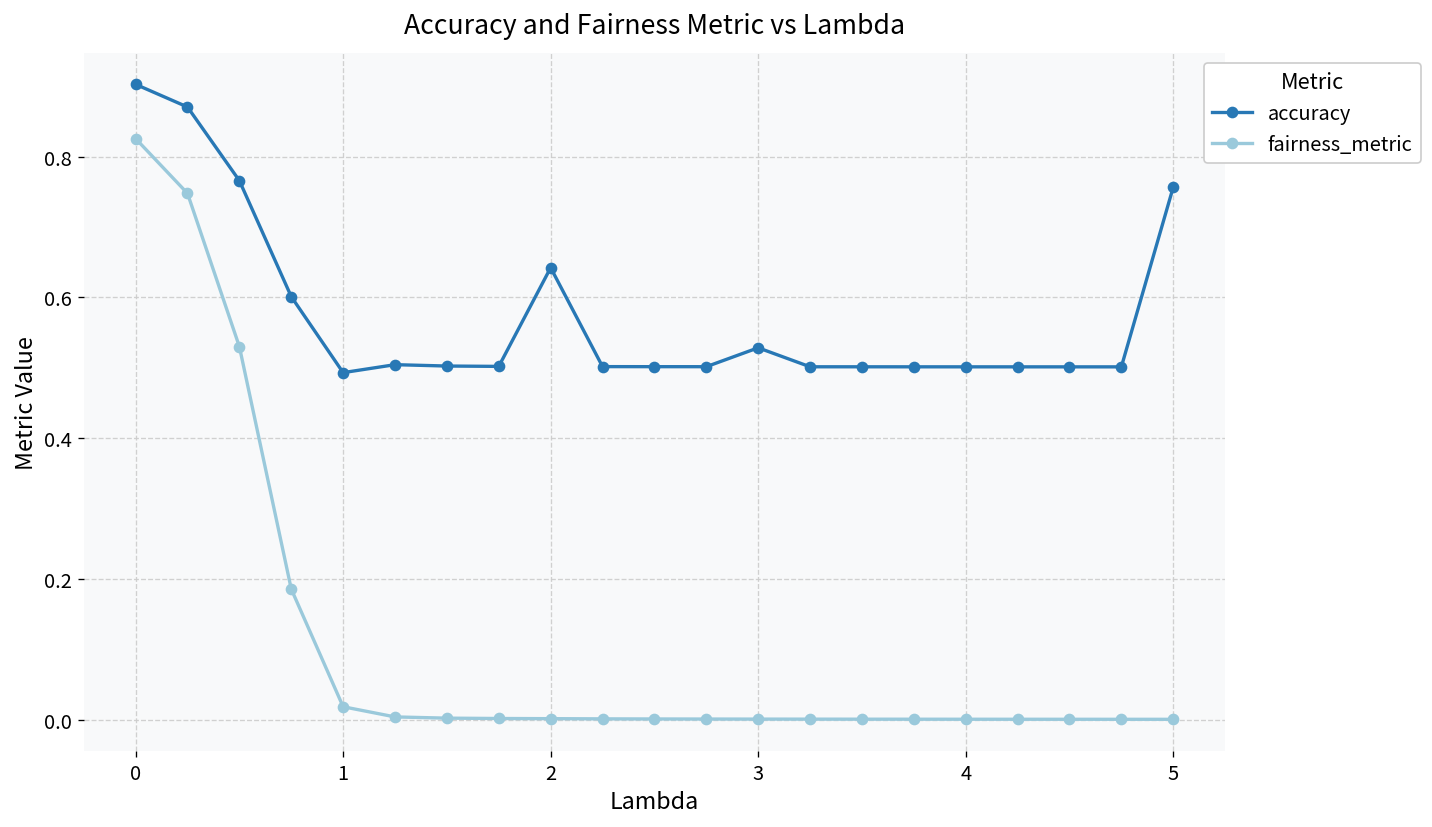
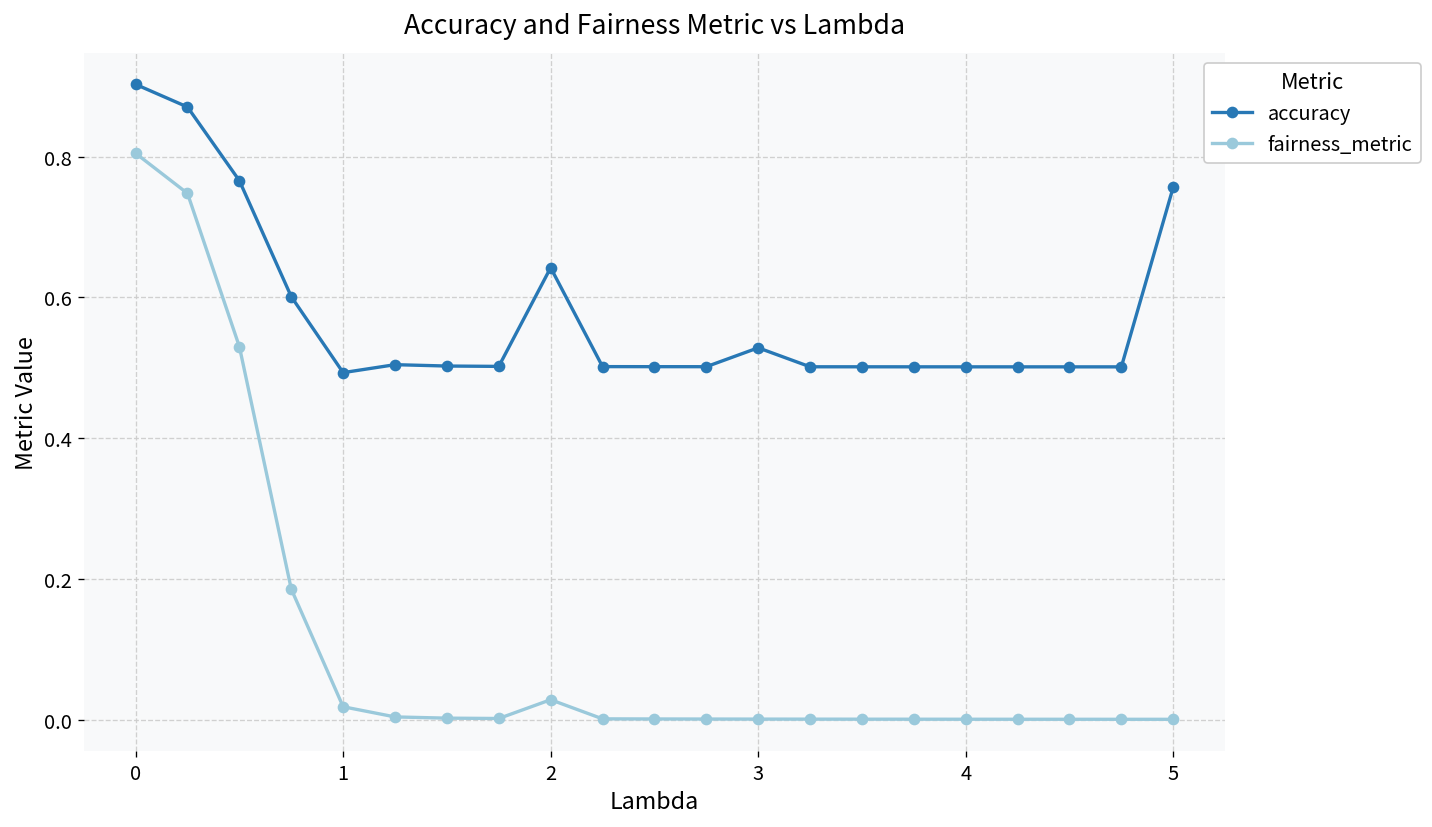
fairness_metric, 0: 0.83 -> 0.80
fairness_metric, 2: 0.00 -> 0.03
